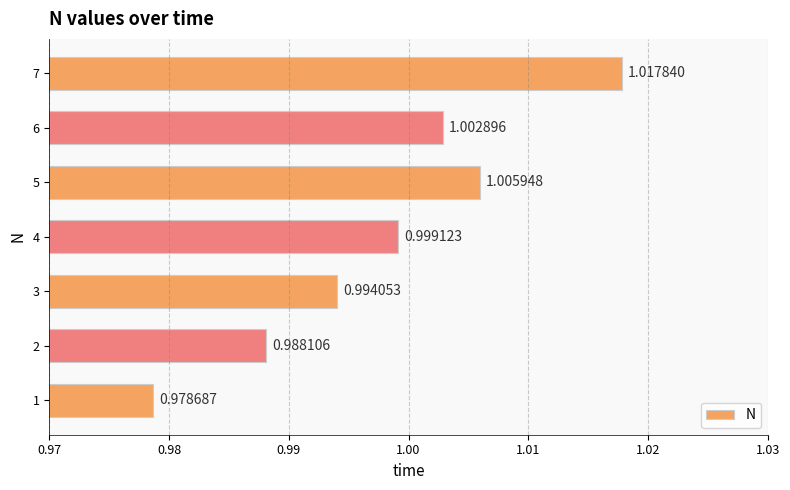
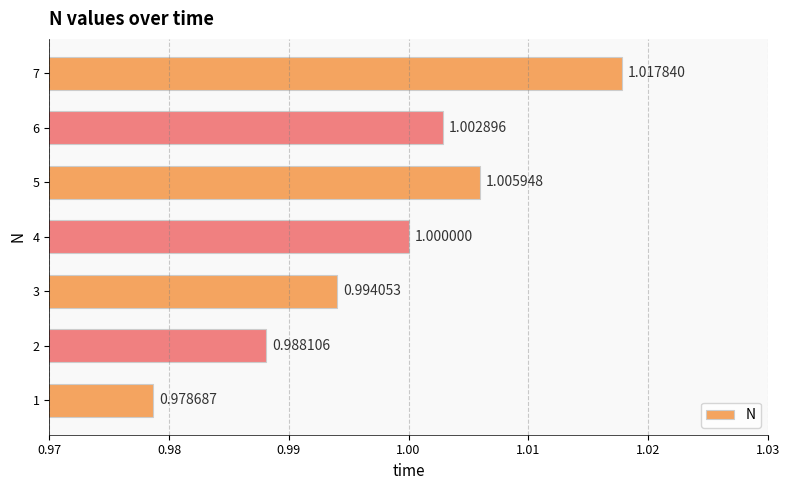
4: 0.999123 -> 1.000000
